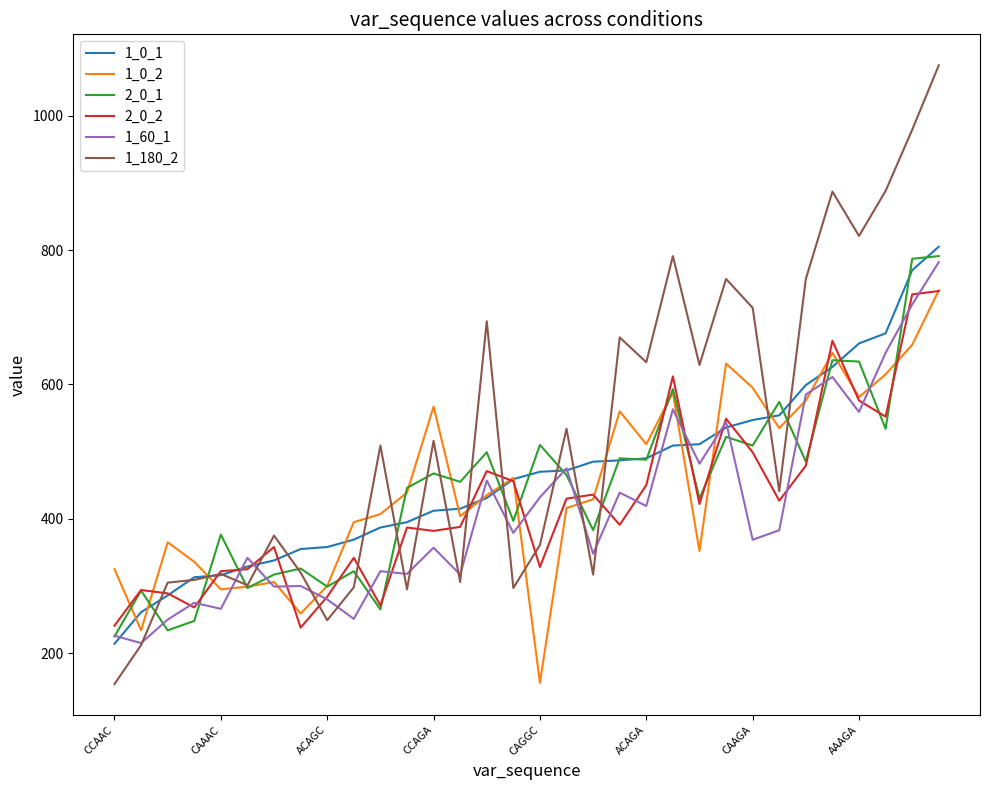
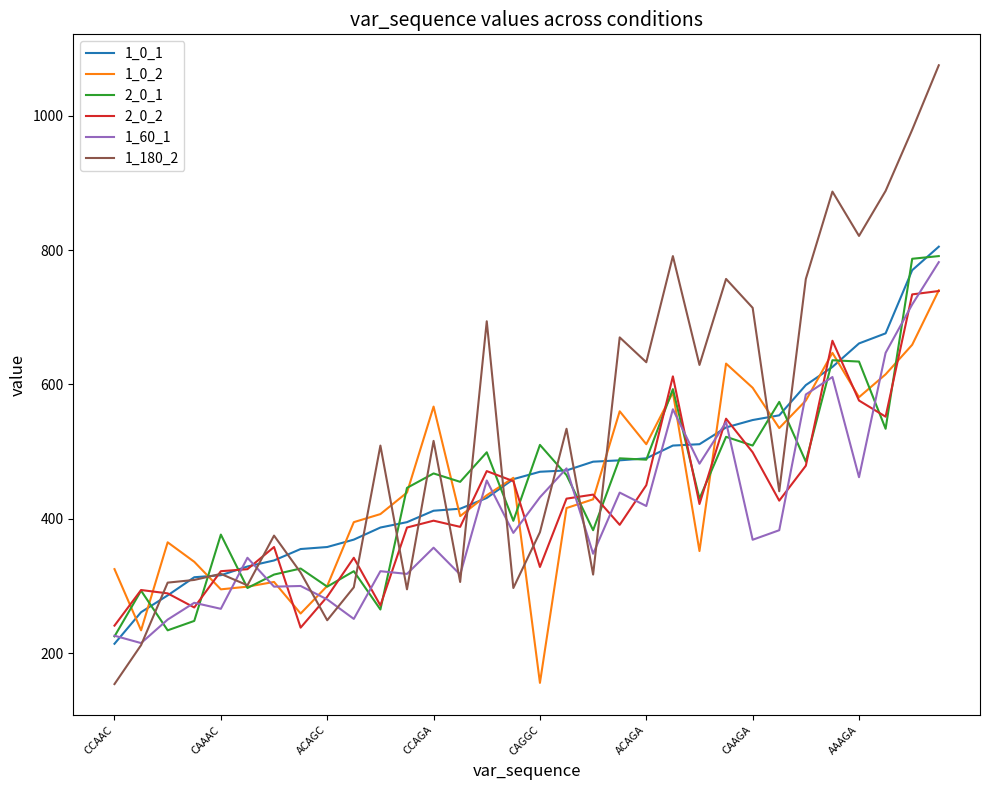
2_0_2, CCAGA: 380 -> 400
1_180_2, CAGGC: 360 -> 380
1_60_1, AAAGA: 560 -> 460
